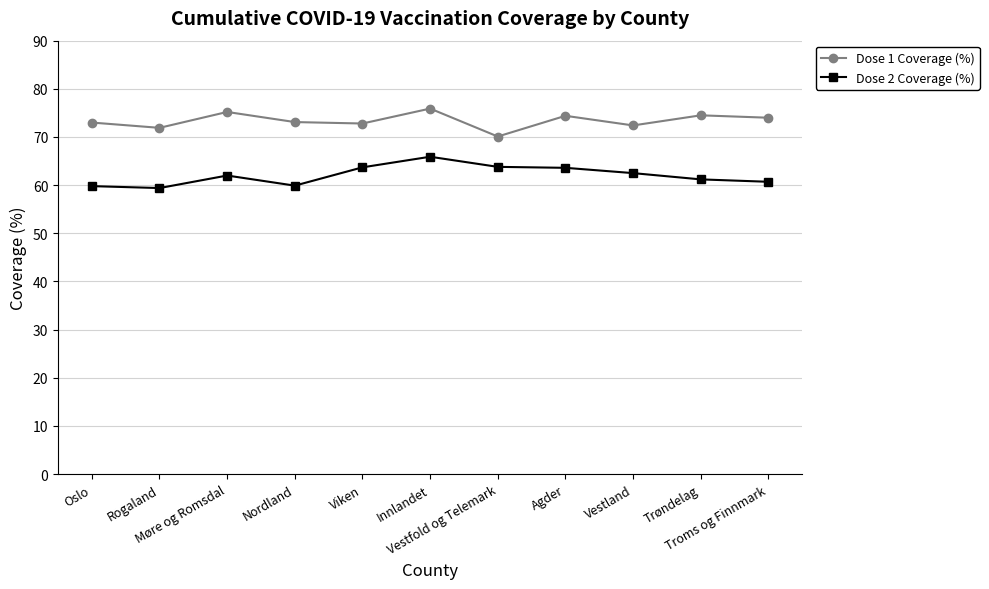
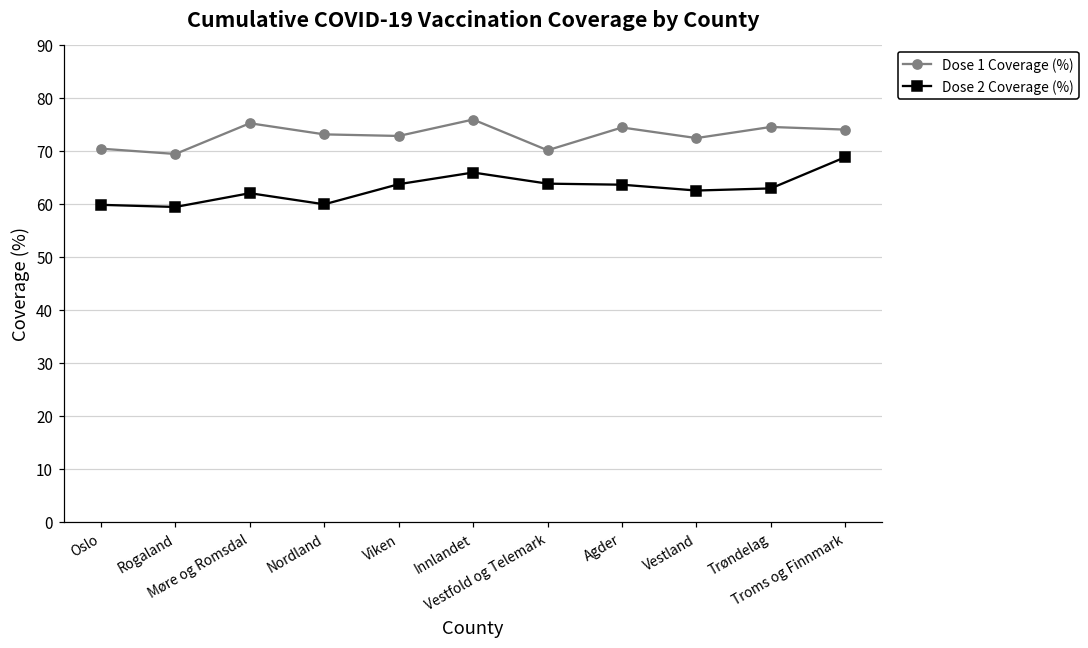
Dose 1 Coverage (%), Oslo: 73 -> 70
Dose 1 Coverage (%), Rogaland: 72 -> 69
Dose 2 Coverage (%), Trøndelag: 61 -> 63
Dose 2 Coverage (%), Troms og Finnmark: 61 -> 69
